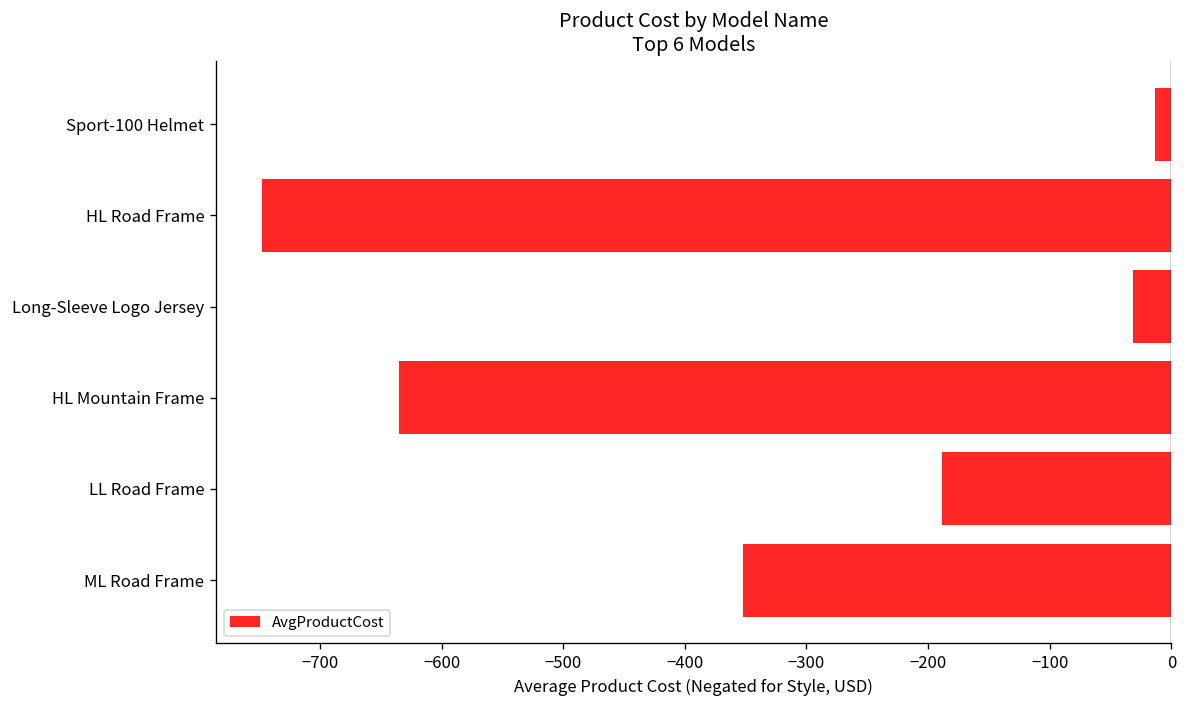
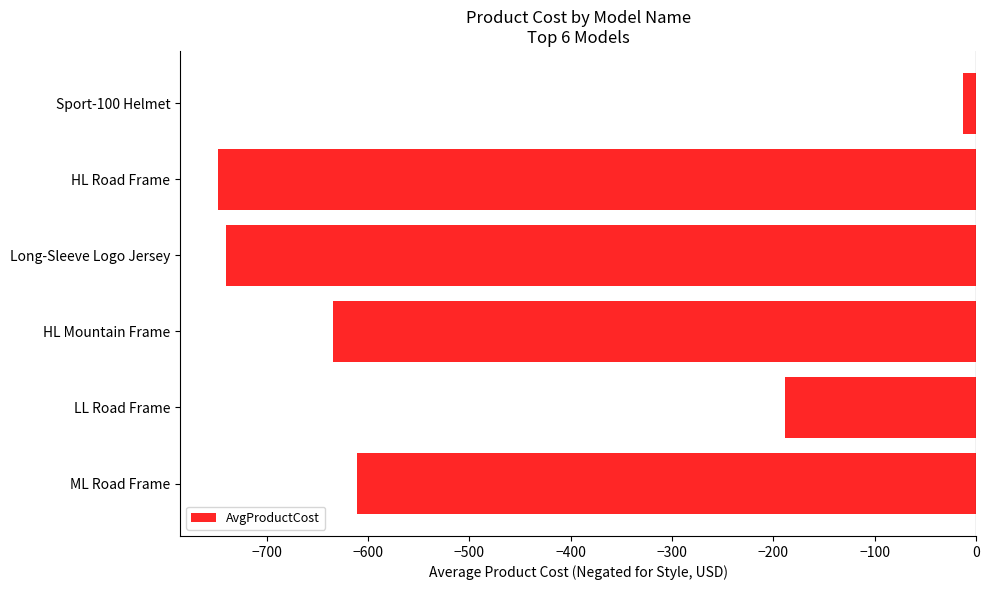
Long-Sleeve Logo Jersey: -32 -> -741
ML Road Frame: -352 -> -610
